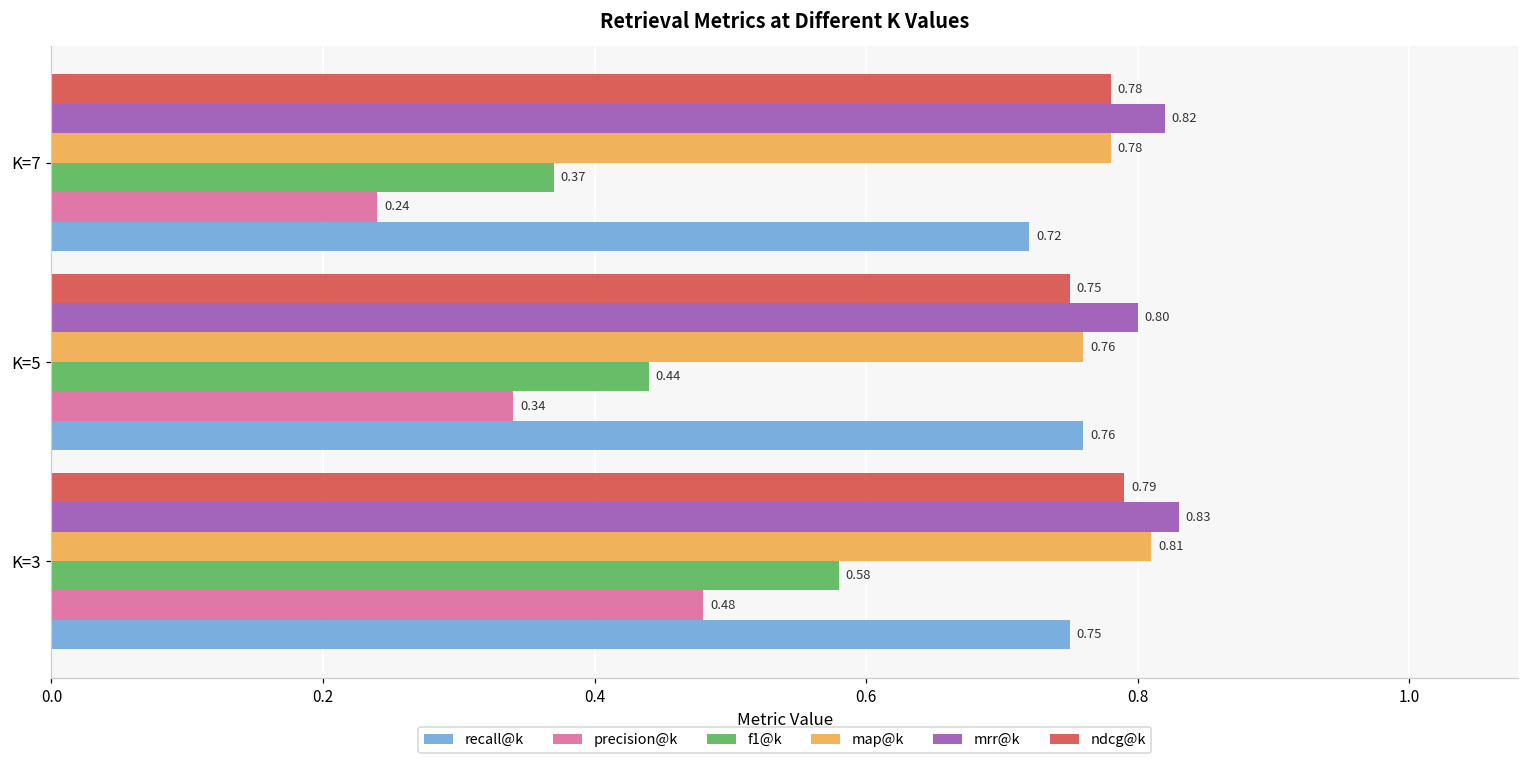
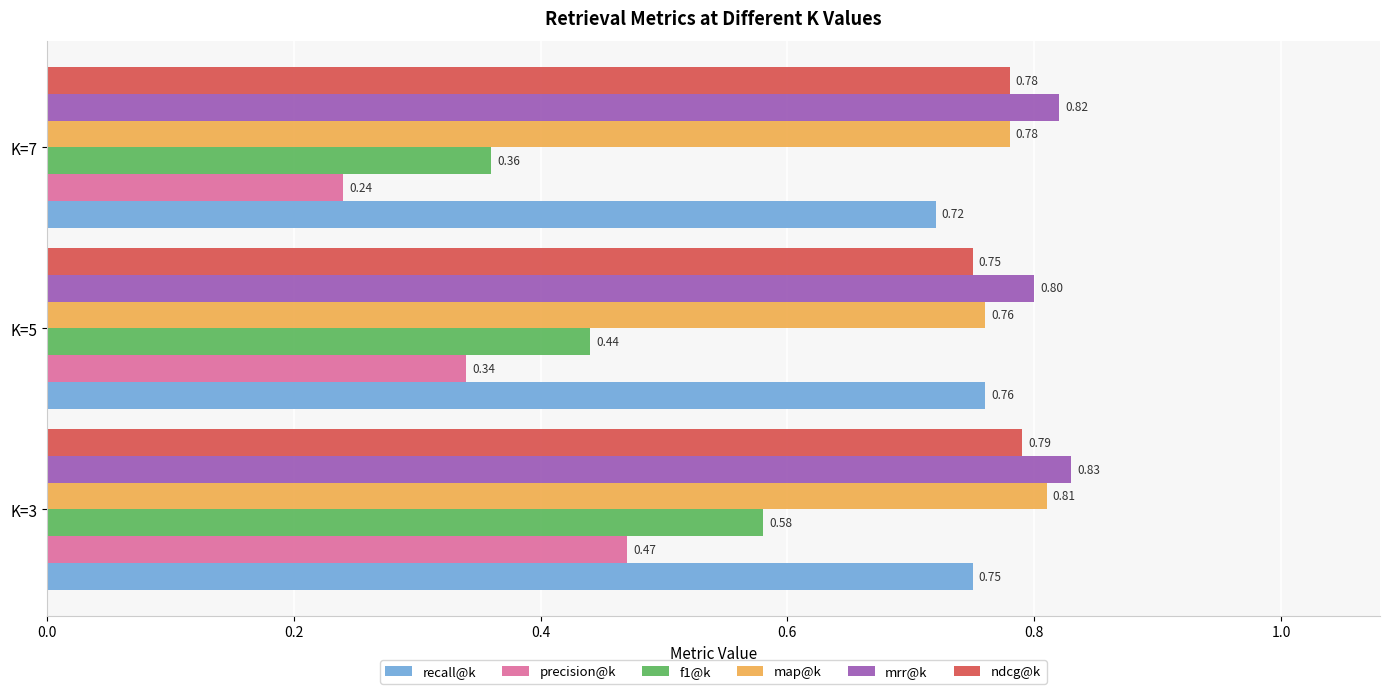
f1@k, K=7: 0.37 -> 0.36
precision@k, K=3: 0.48 -> 0.47
